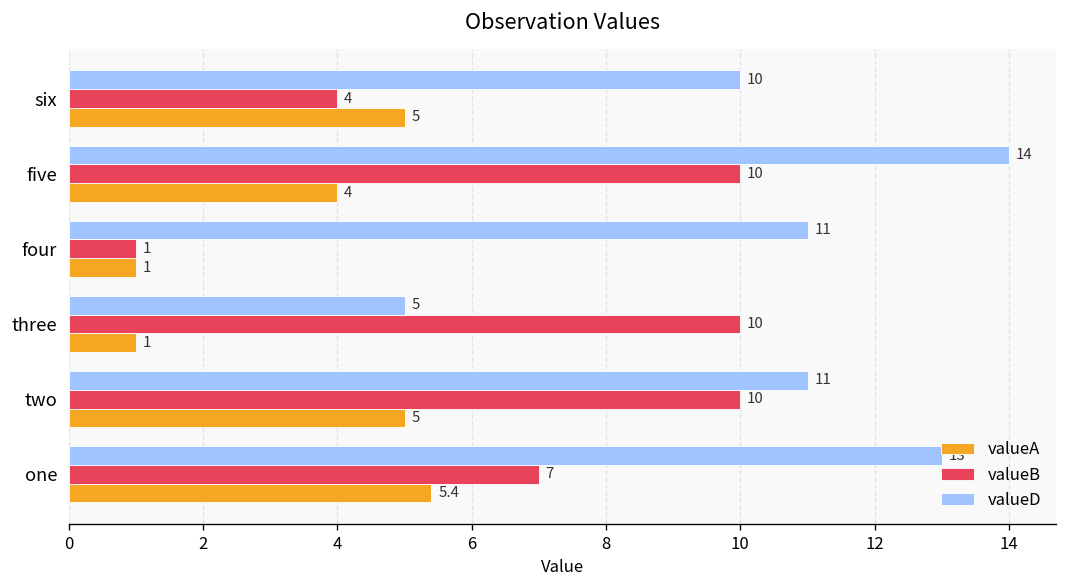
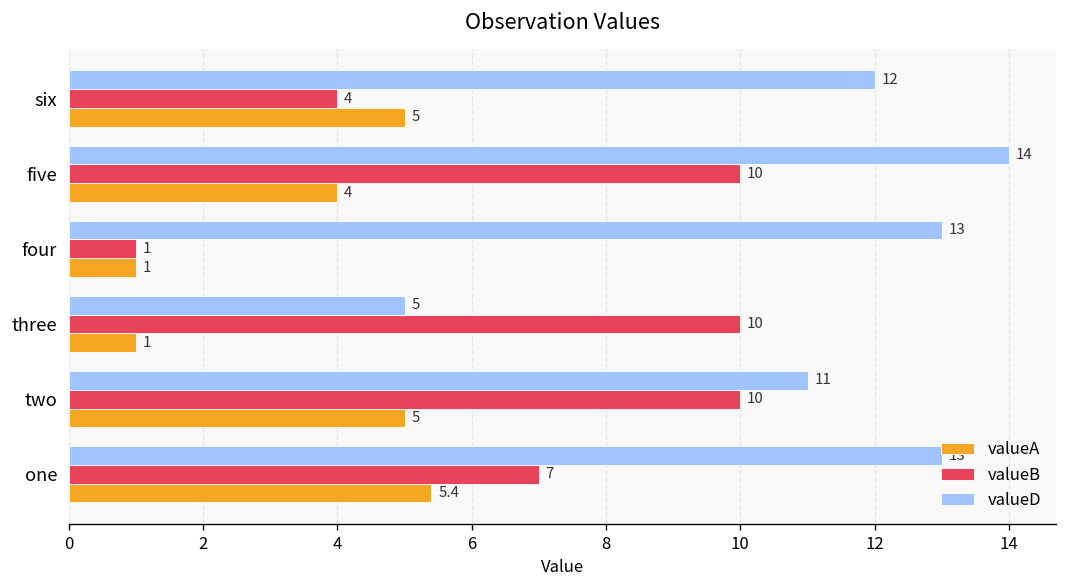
valueD, six: 10 -> 12
valueD, four: 11 -> 13
